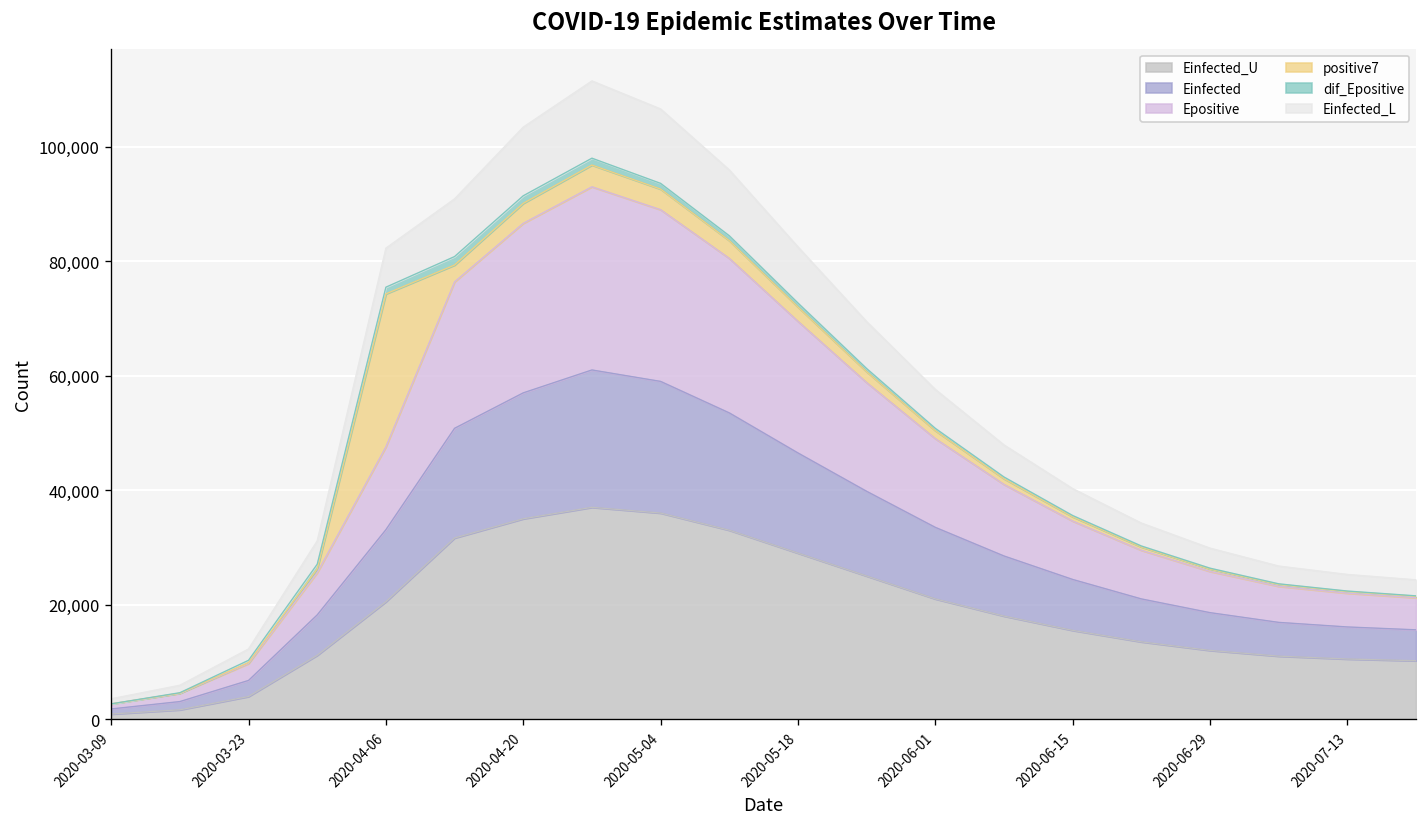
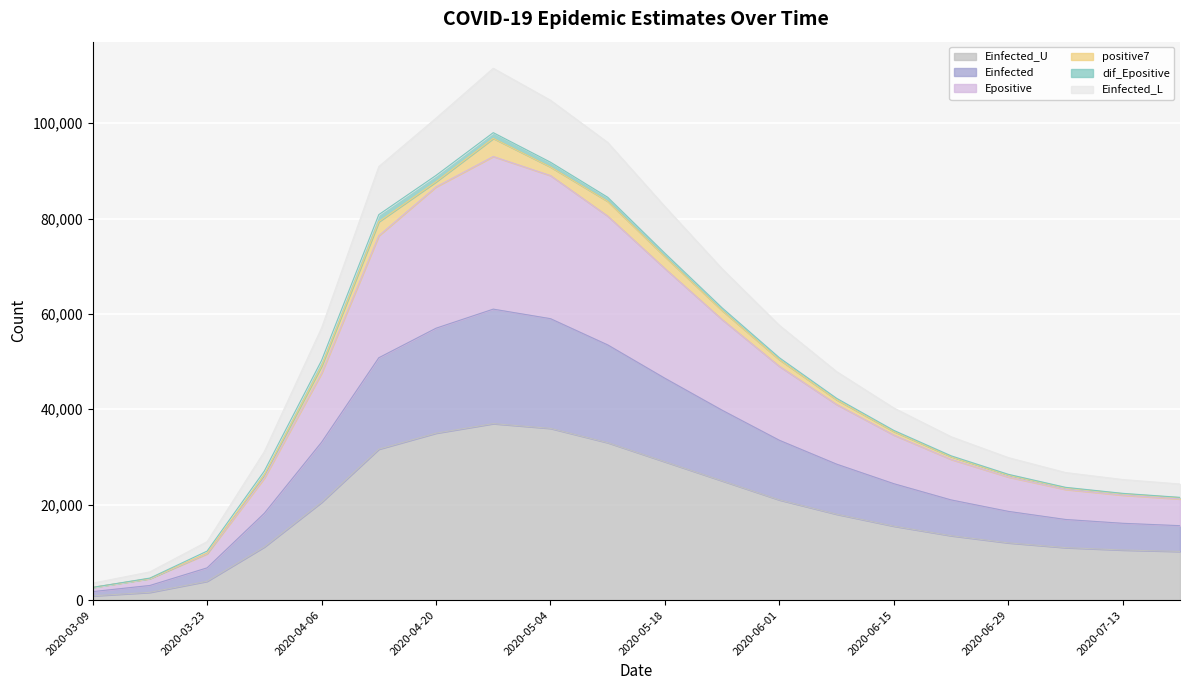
positive7, 2020-04-06: 27,000 -> 2,000
positive7, 2020-04-20: 3,000 -> 1,000
positive7, 2020-05-04: 4,000 -> 2,000
